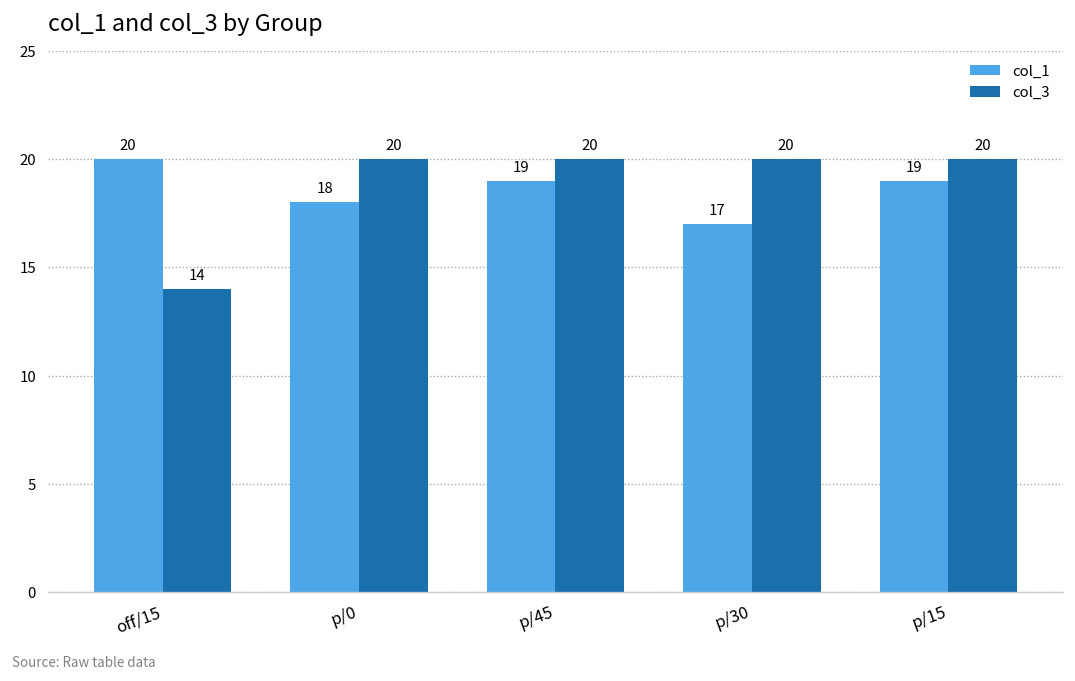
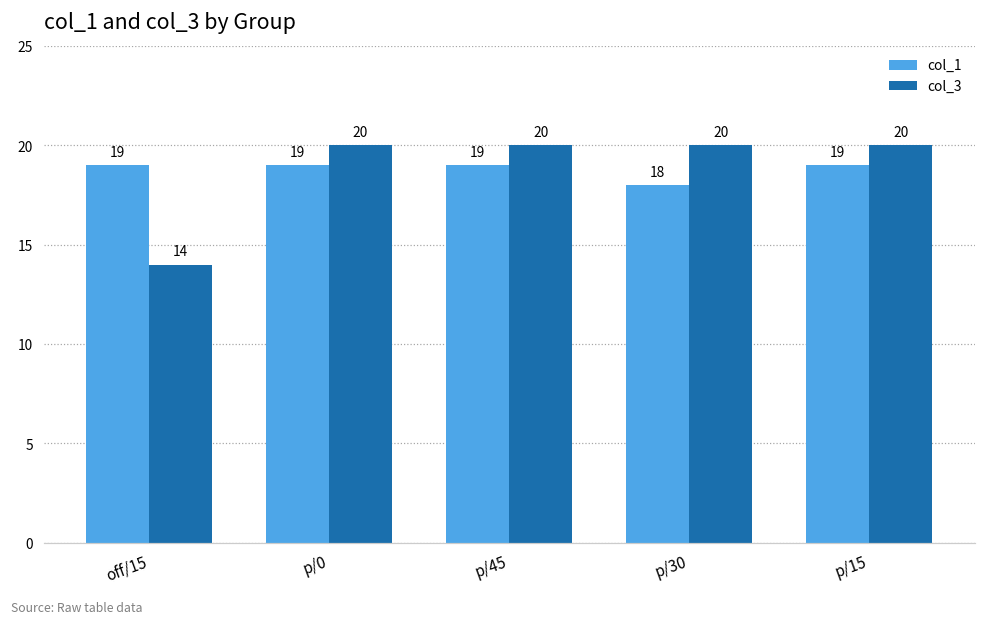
col_1, off/15: 20 -> 19
col_1, p/0: 18 -> 19
col_1, p/30: 17 -> 18
